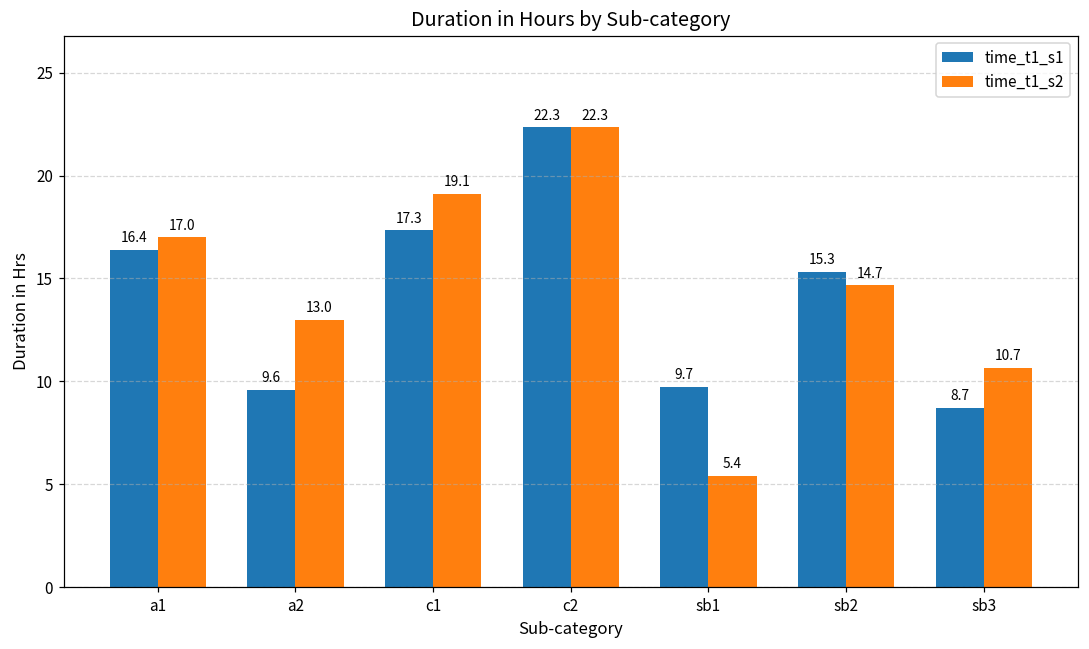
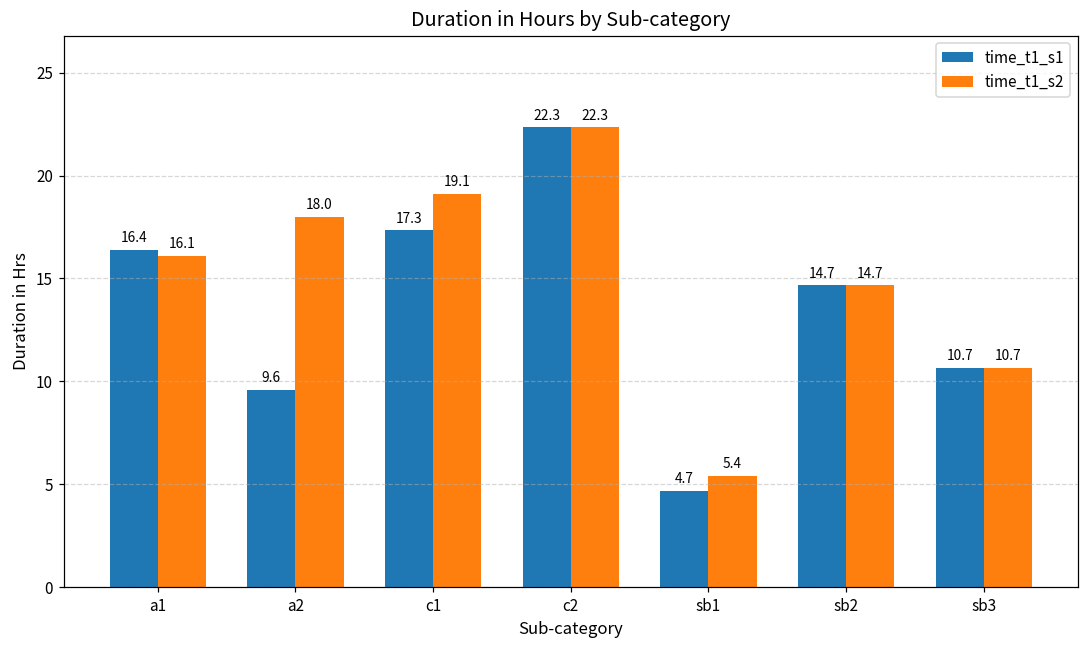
time_t1_s2, a1: 17.0 -> 16.1
time_t1_s2, a2: 13.0 -> 18.0
time_t1_s1, sb1: 9.7 -> 4.7
time_t1_s1, sb2: 15.3 -> 14.7
time_t1_s1, sb3: 8.7 -> 10.7
